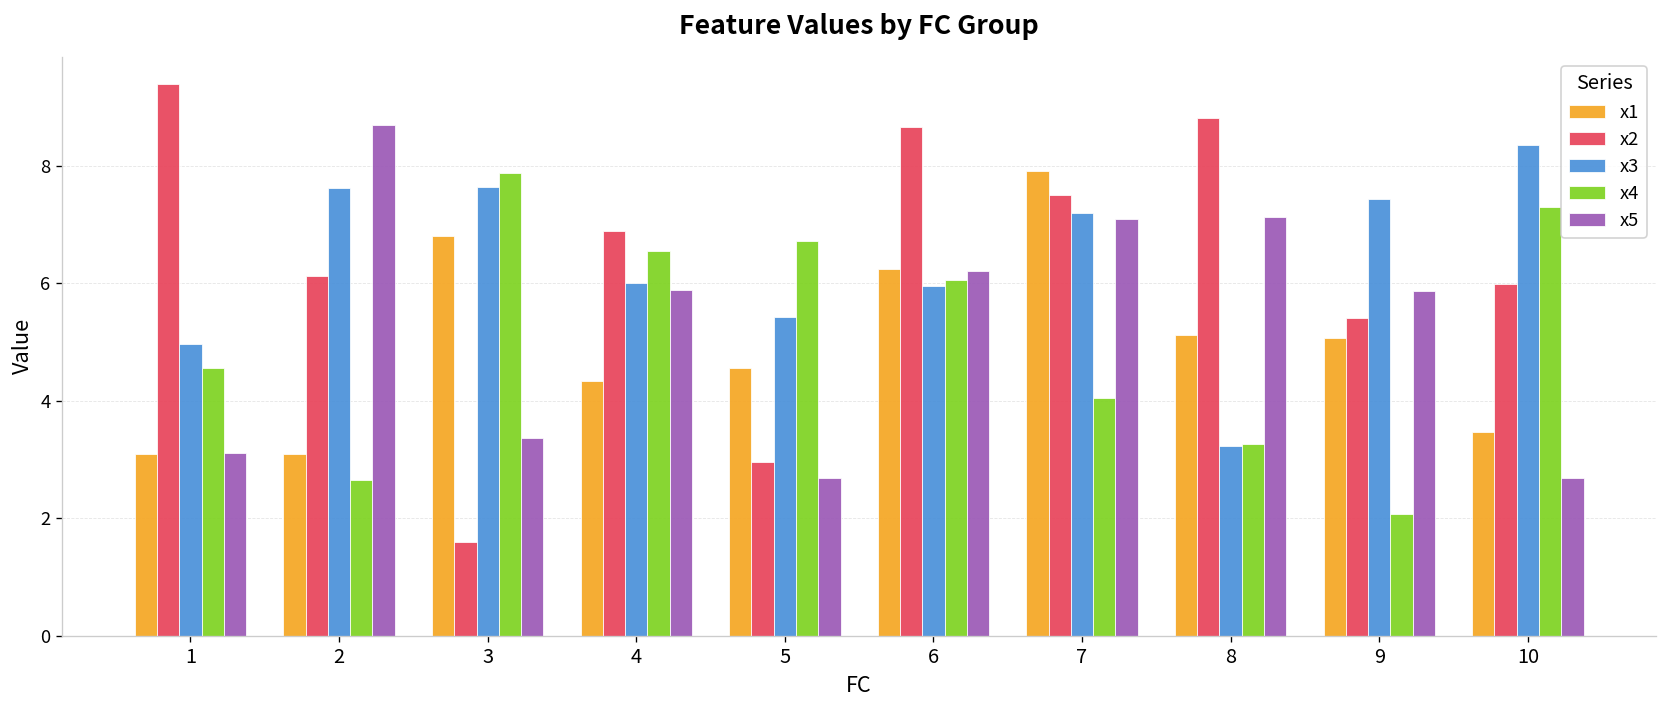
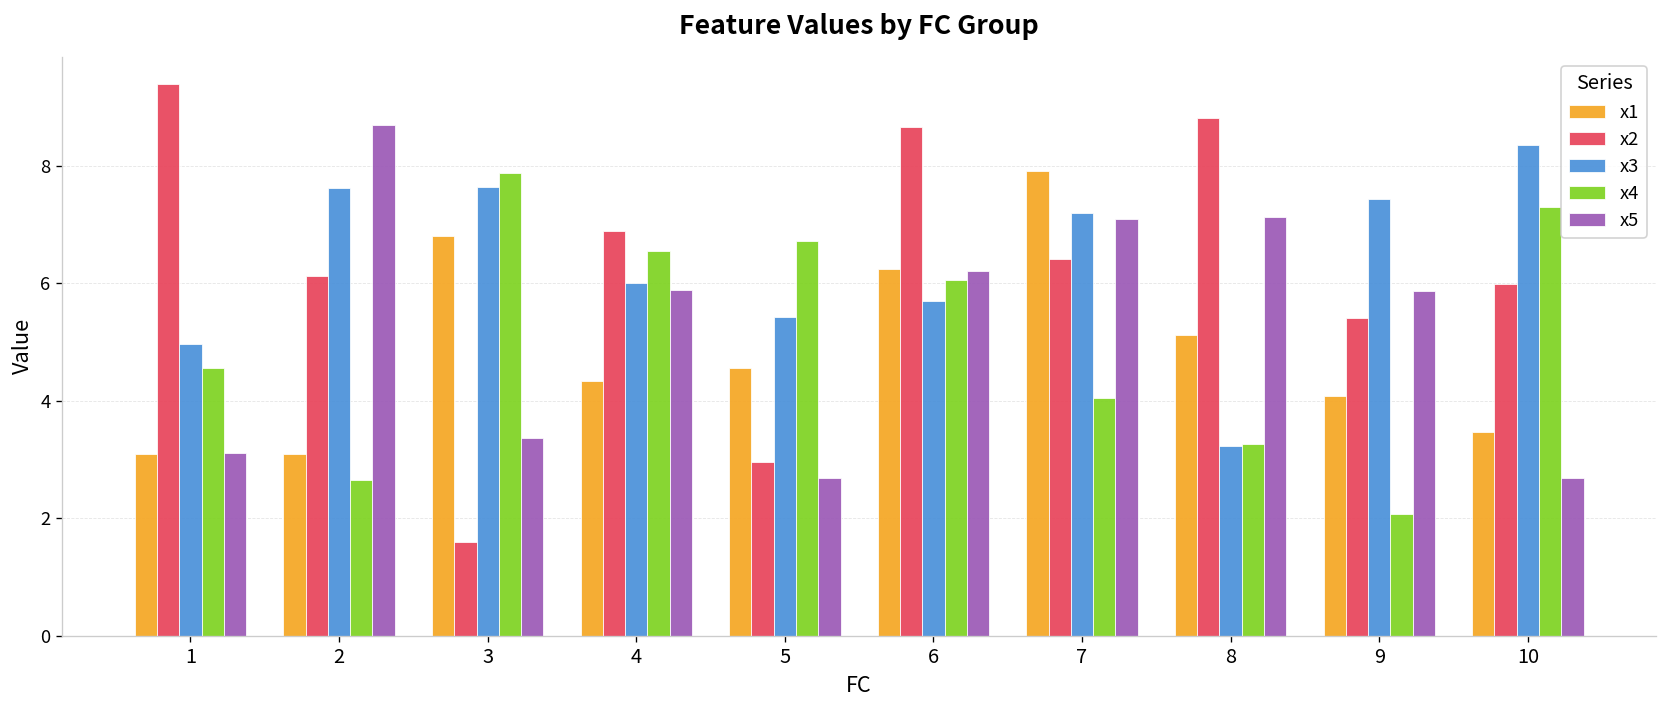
x3, 6: 6.0 -> 5.7
x2, 7: 7.5 -> 6.4
x1, 9: 5.1 -> 4.1
